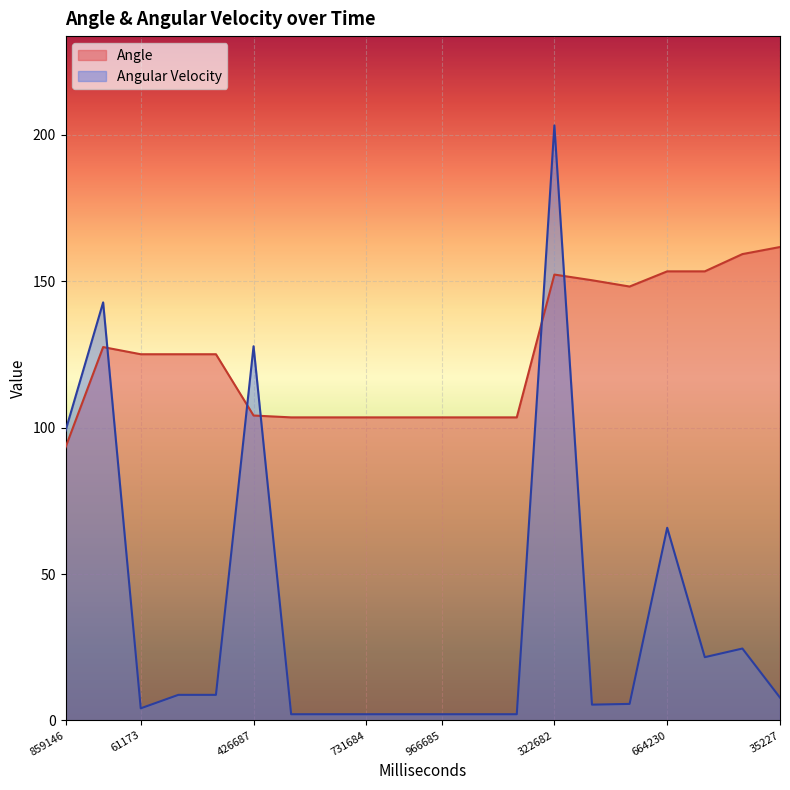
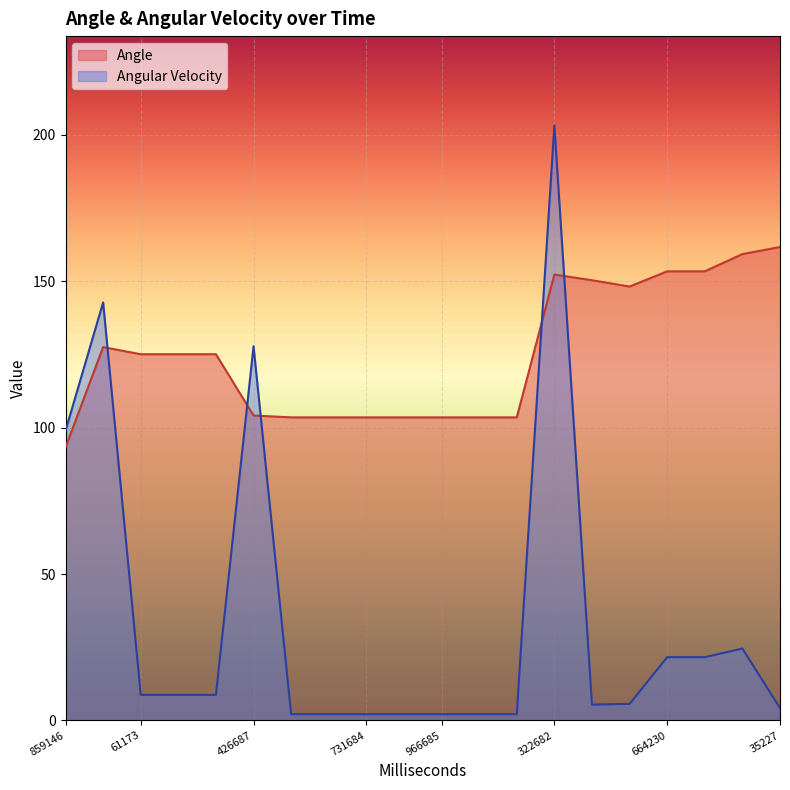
Angular Velocity, 61173: 4 -> 9
Angular Velocity, 664230: 66 -> 22
Angular Velocity, 35227: 8 -> 4
